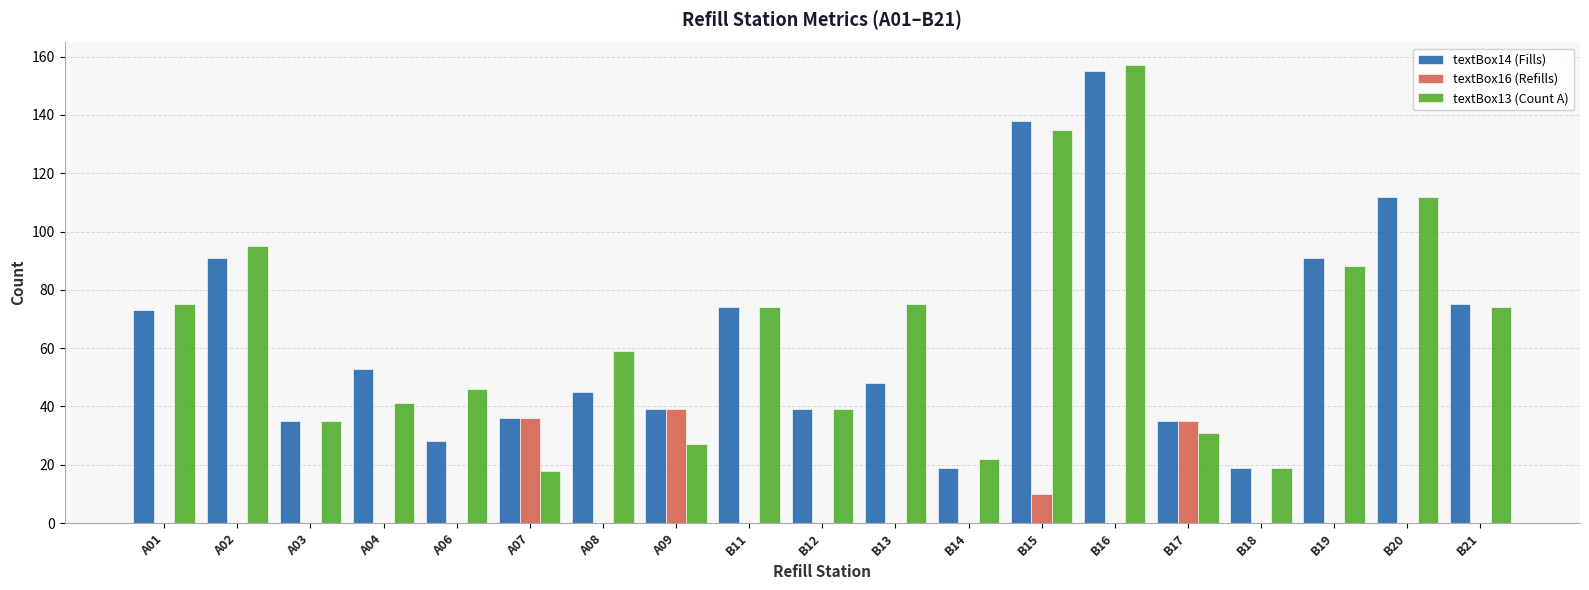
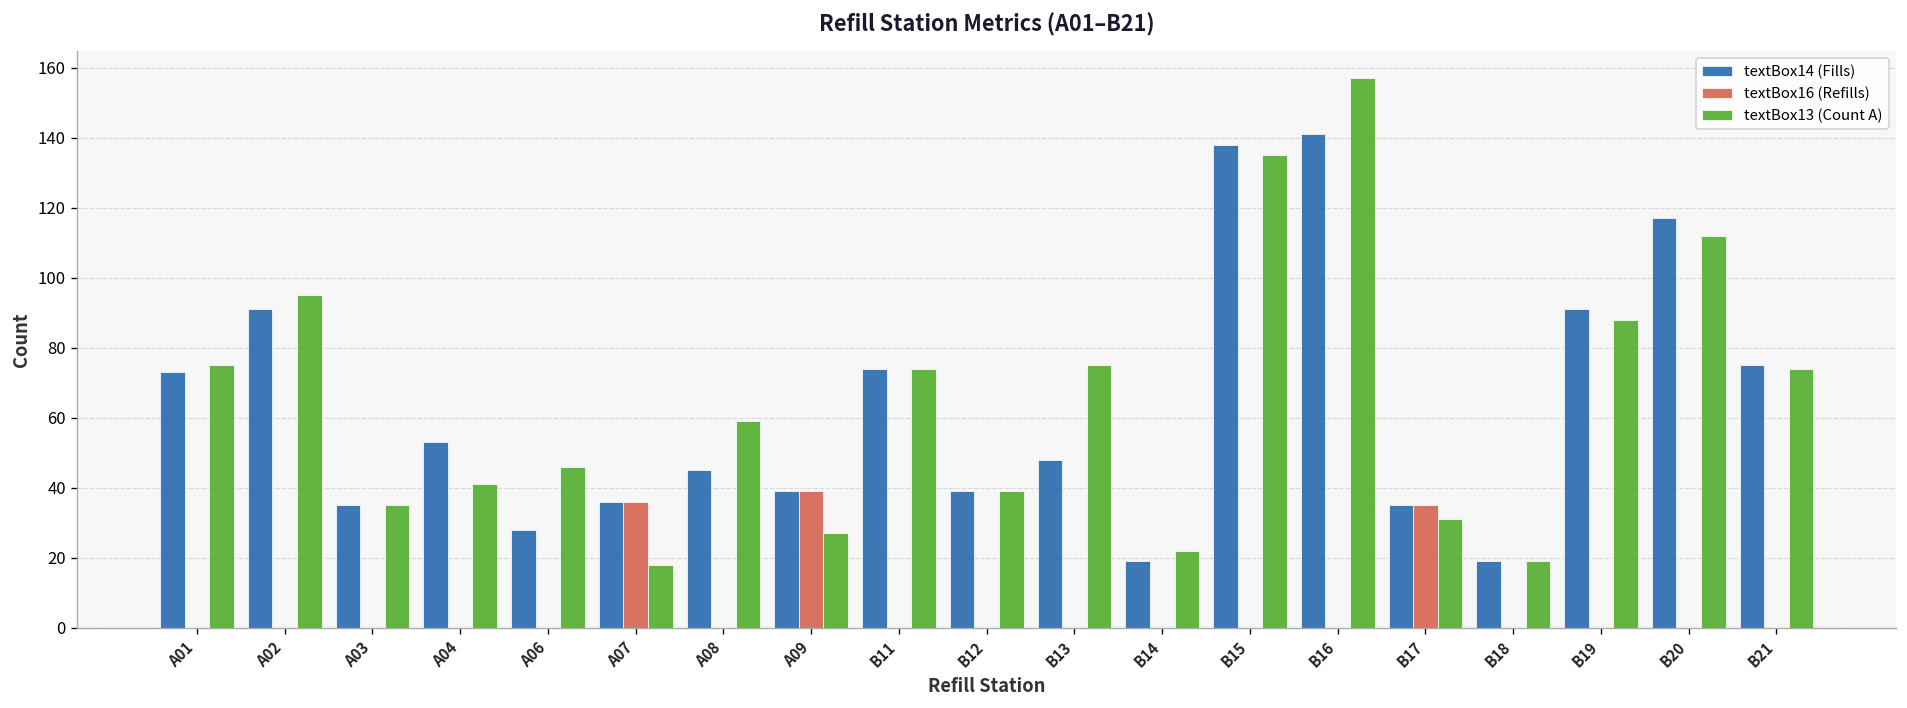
textBox16 (Refills), B15: 10 -> 0
textBox14 (Fills), B16: 155 -> 141
textBox14 (Fills), B20: 112 -> 117
